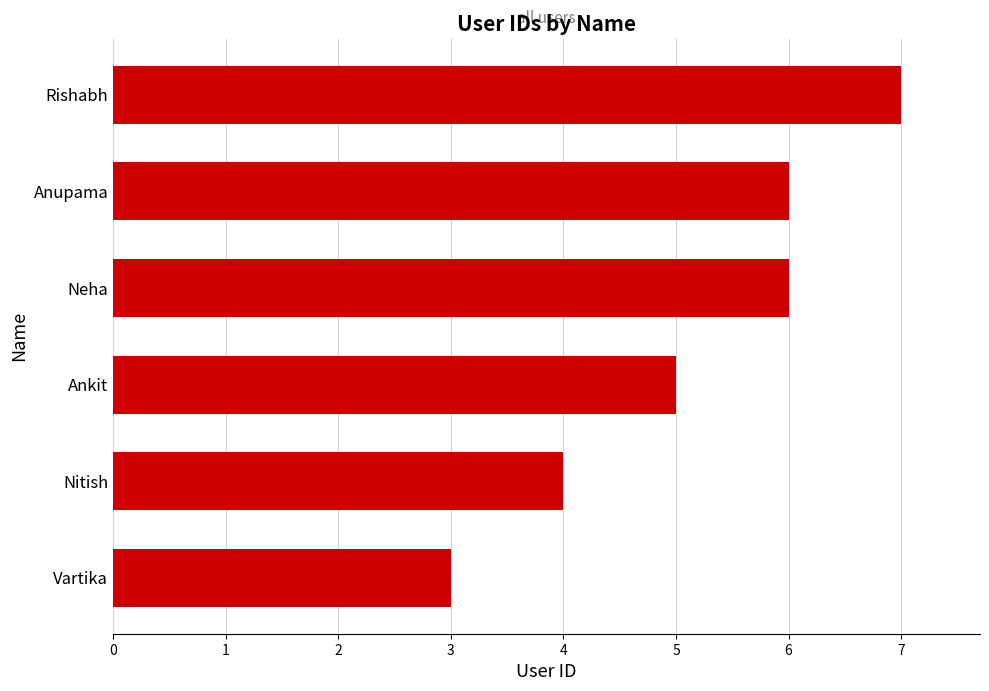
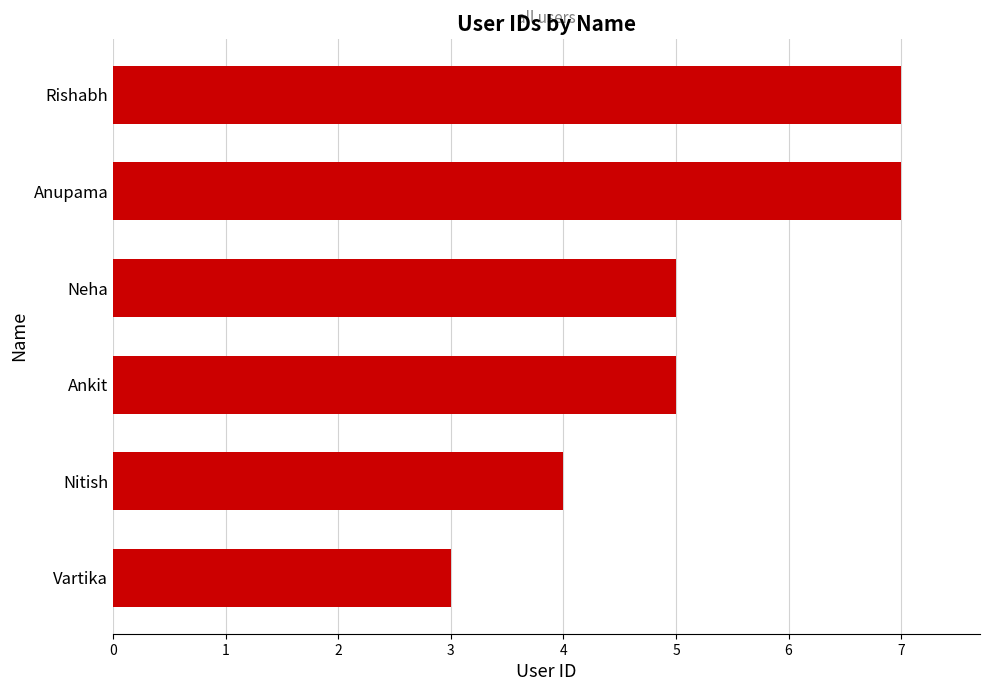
Anupama: 6 -> 7
Neha: 6 -> 5
